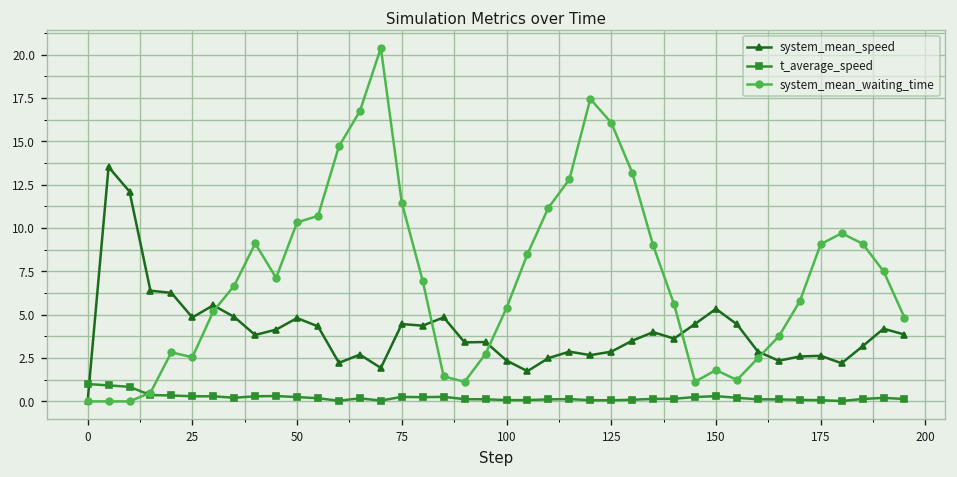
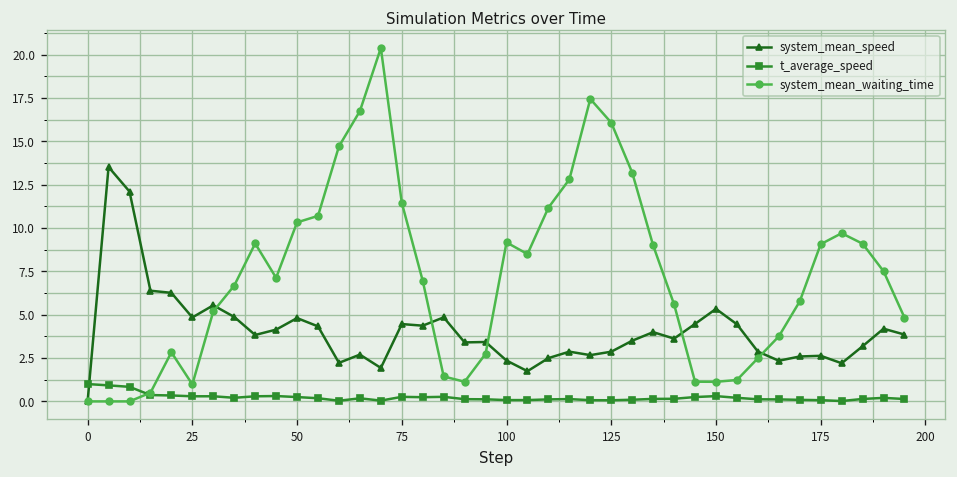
system_mean_waiting_time, 25: 2.5 -> 1.0
system_mean_waiting_time, 100: 5.4 -> 9.2
system_mean_waiting_time, 150: 1.8 -> 1.1
